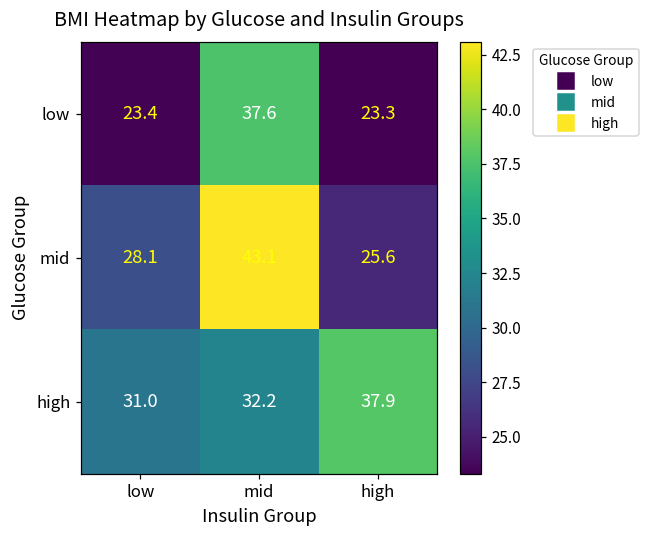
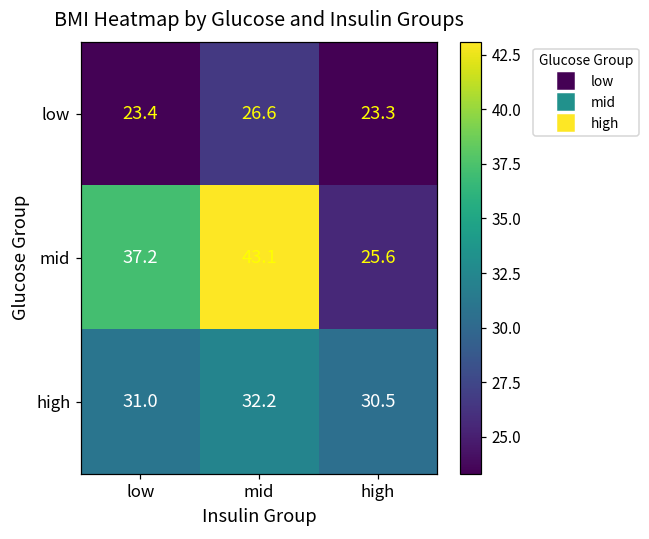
low, mid: 37.6 -> 26.6
mid, low: 28.1 -> 37.2
high, high: 37.9 -> 30.5
